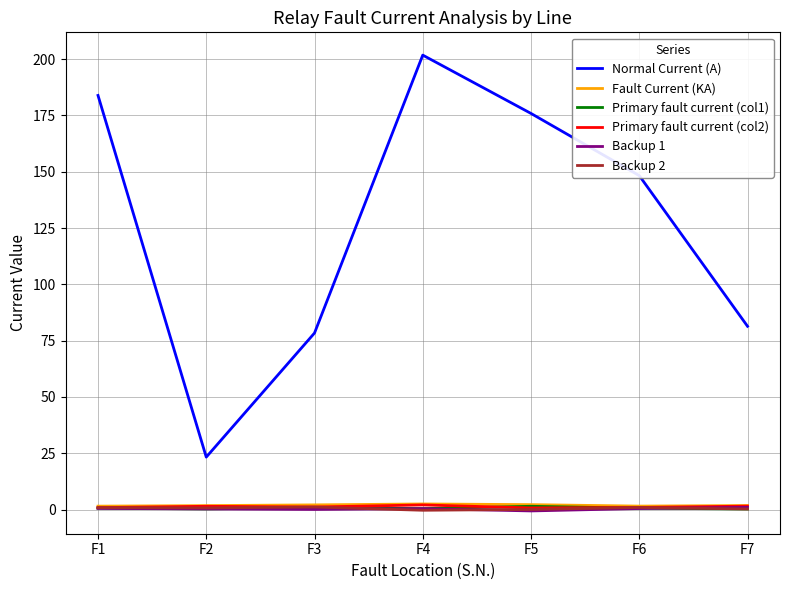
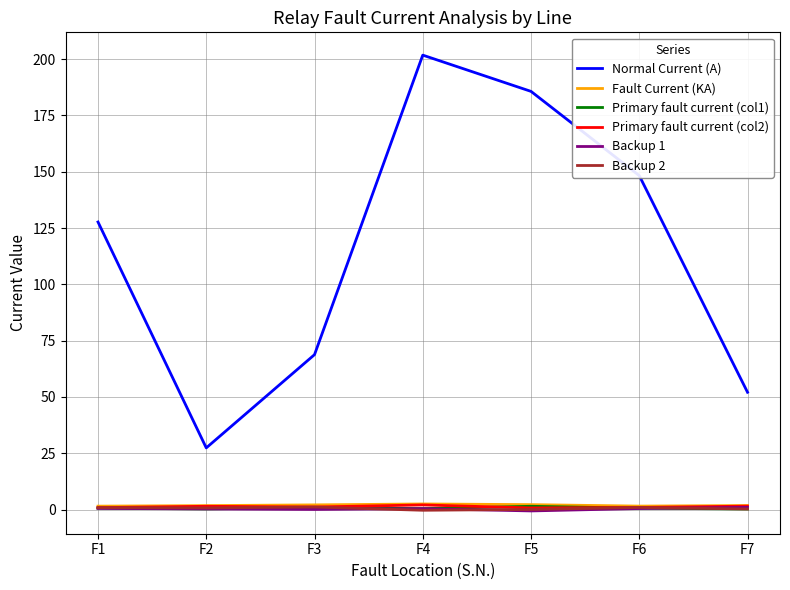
Normal Current (A), F1: 184 -> 128
Normal Current (A), F2: 23 -> 27
Normal Current (A), F3: 78 -> 69
Normal Current (A), F5: 176 -> 186
Normal Current (A), F7: 81 -> 52
